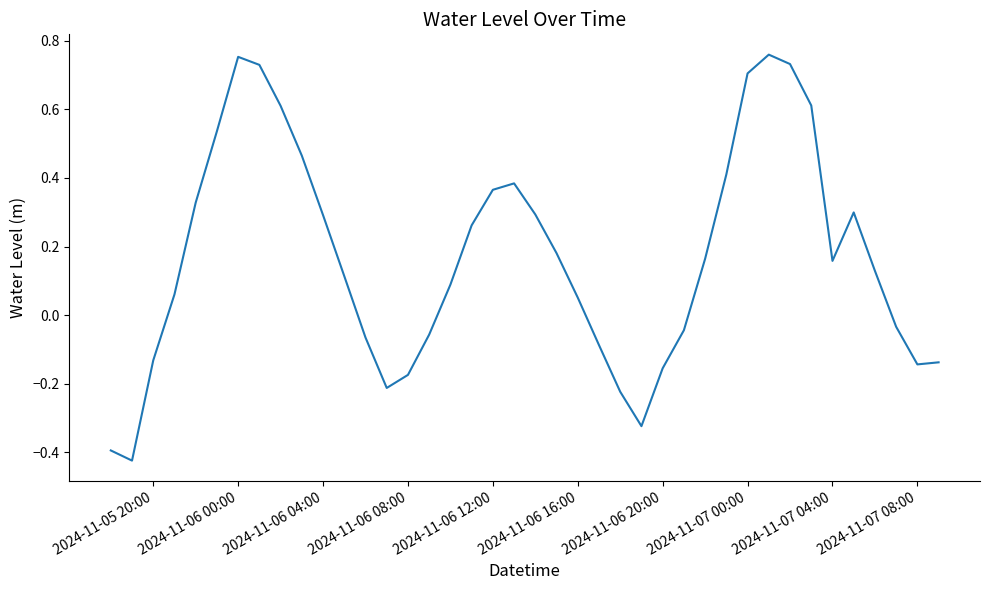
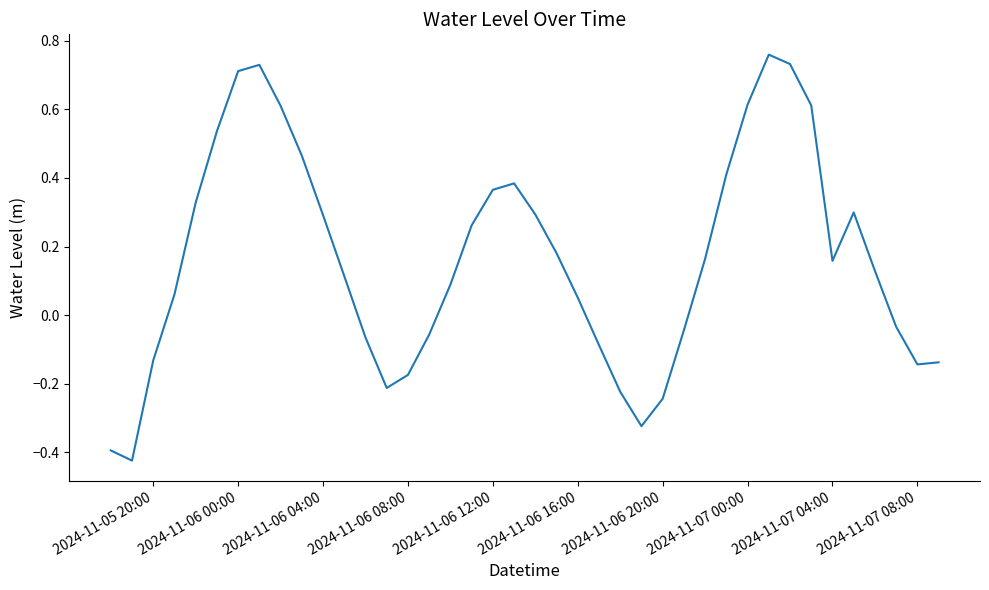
2024-11-06 00:00: 0.75 -> 0.71
2024-11-06 20:00: -0.16 -> -0.24
2024-11-07 00:00: 0.70 -> 0.61
